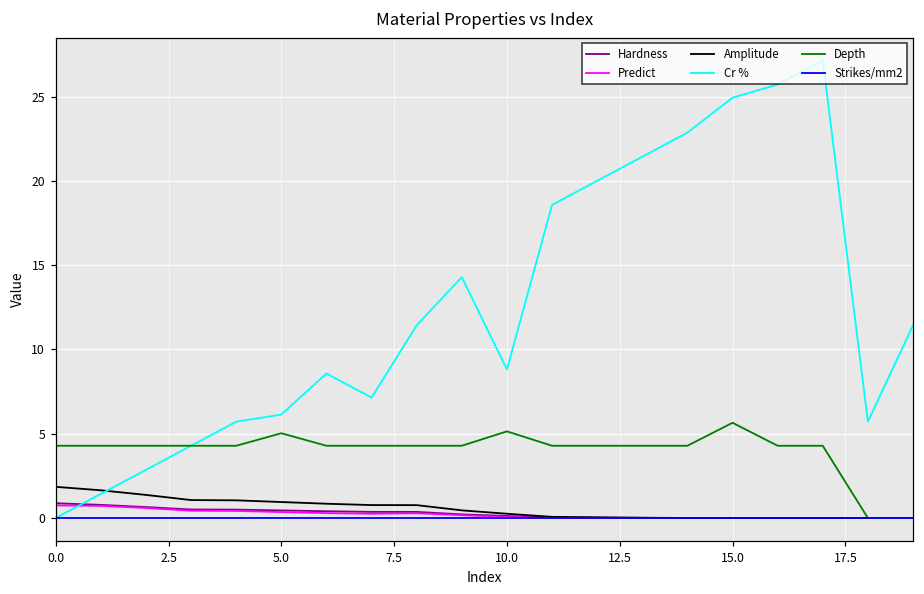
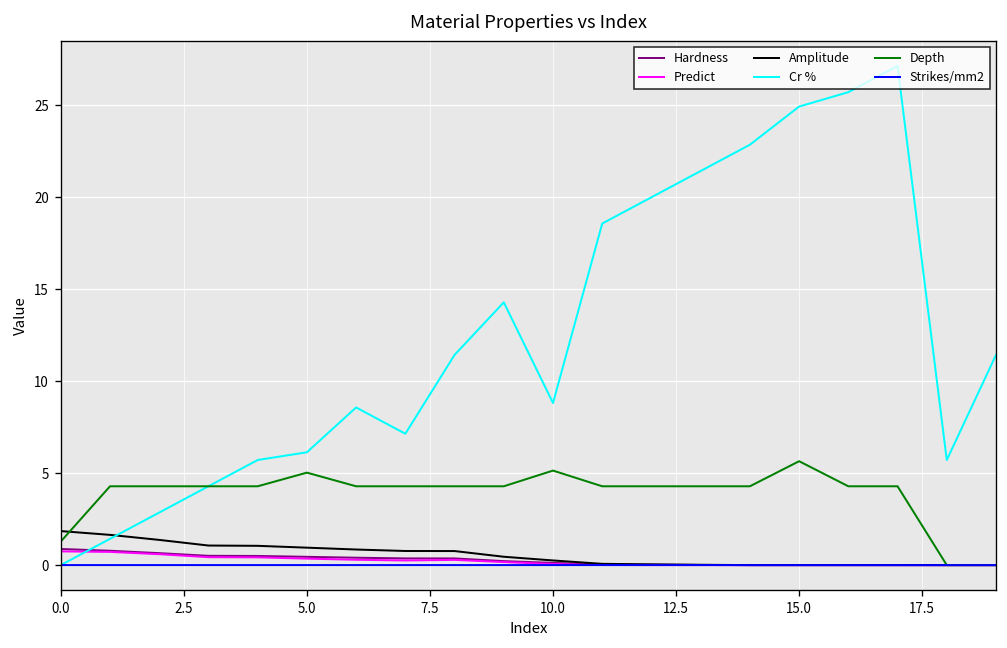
Depth, 0.0: 4.3 -> 1.3
